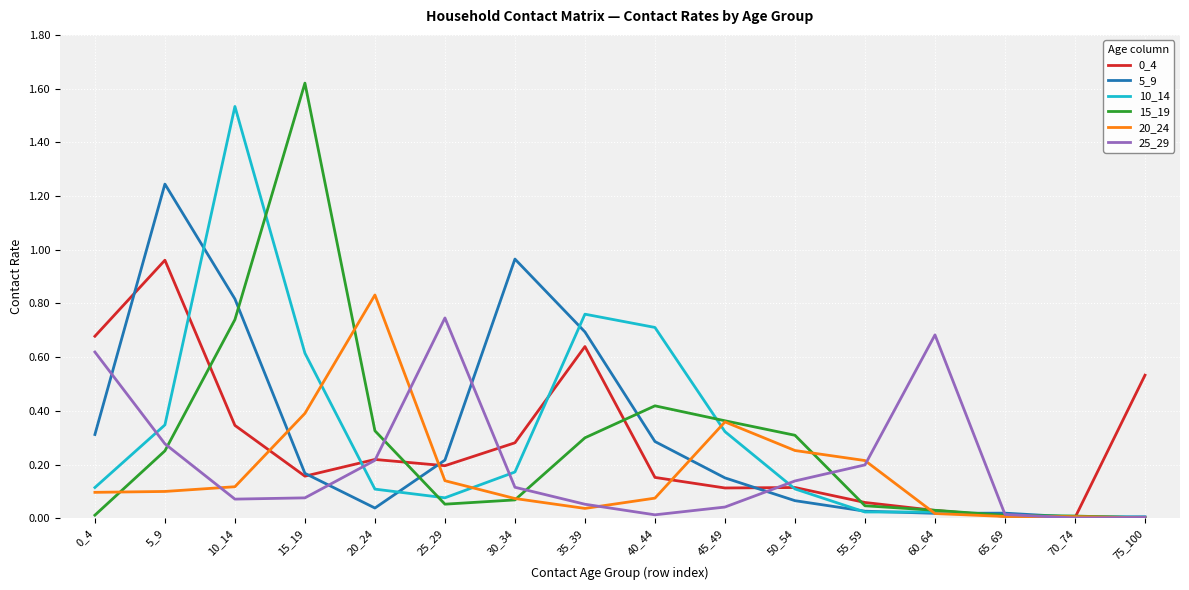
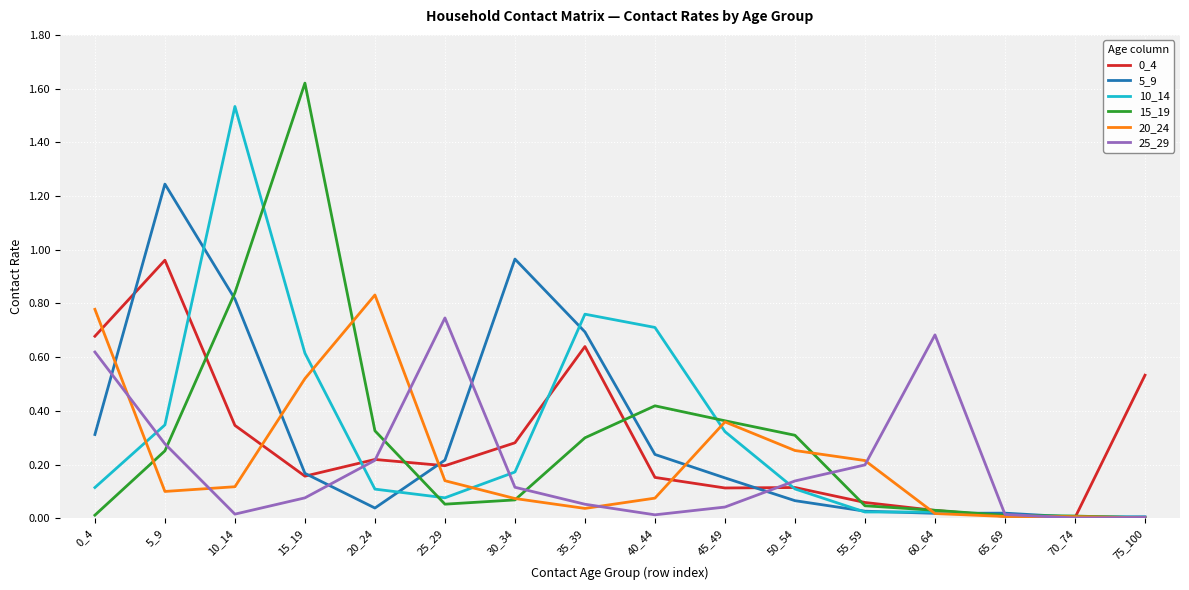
20_24, 0_4: 0.10 -> 0.78
15_19, 10_14: 0.74 -> 0.84
25_29, 10_14: 0.07 -> 0.02
20_24, 15_19: 0.39 -> 0.52
5_9, 40_44: 0.29 -> 0.24
